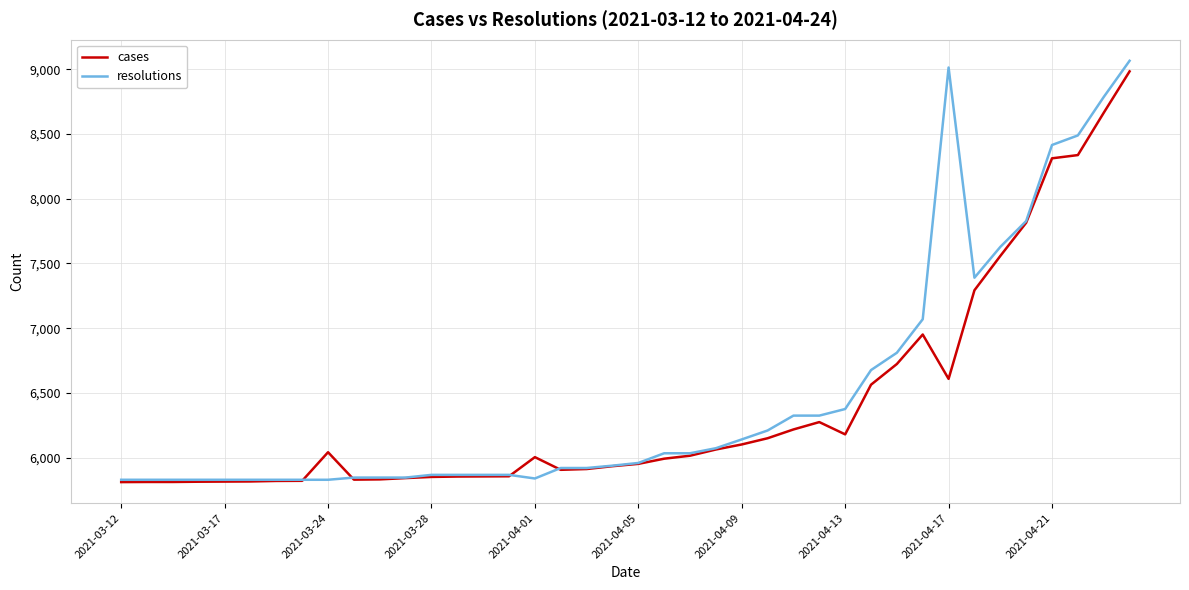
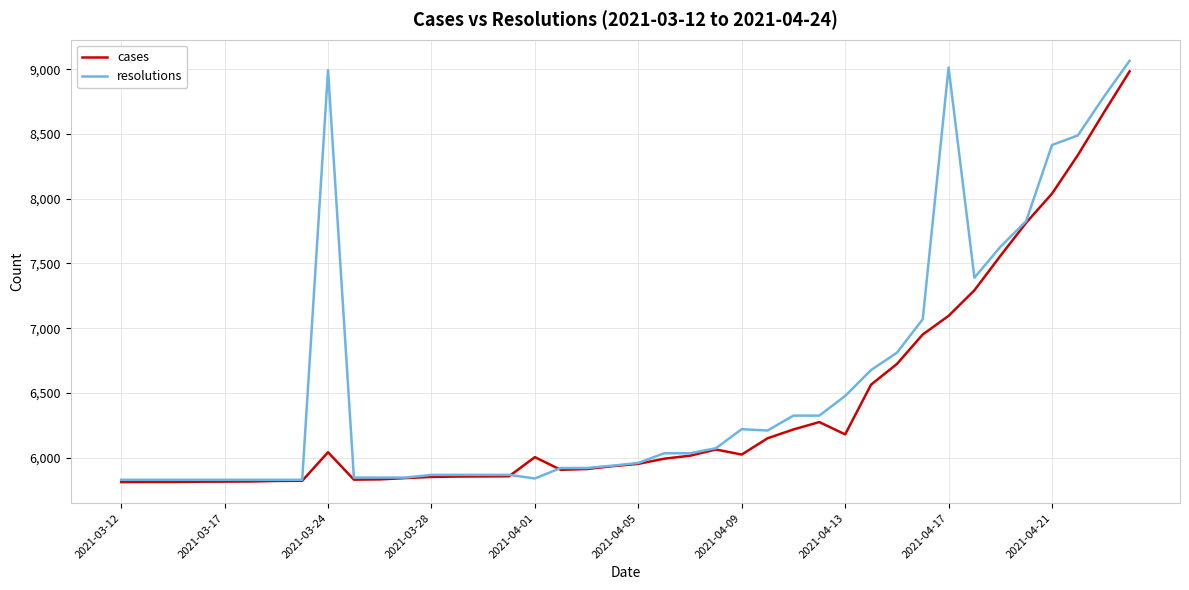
resolutions, 2021-03-24: 5,830 -> 8,990
cases, 2021-04-09: 6,100 -> 6,020
resolutions, 2021-04-09: 6,140 -> 6,220
resolutions, 2021-04-13: 6,380 -> 6,480
cases, 2021-04-17: 6,610 -> 7,100
cases, 2021-04-21: 8,310 -> 8,040
